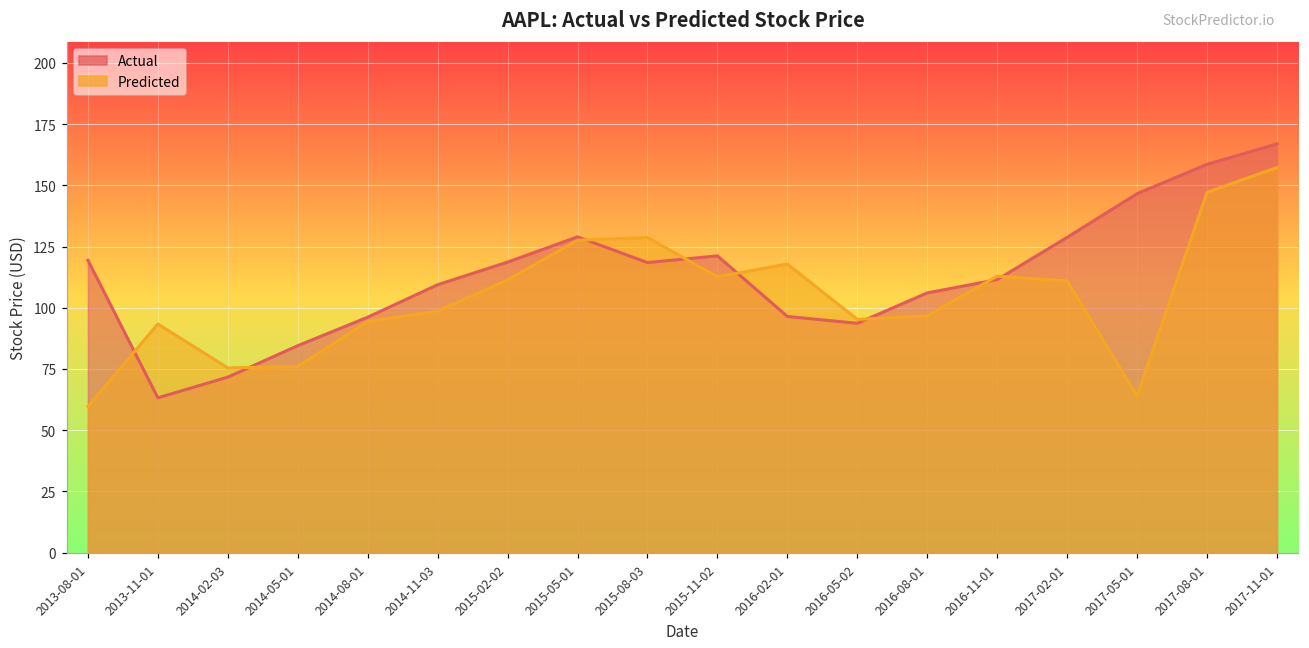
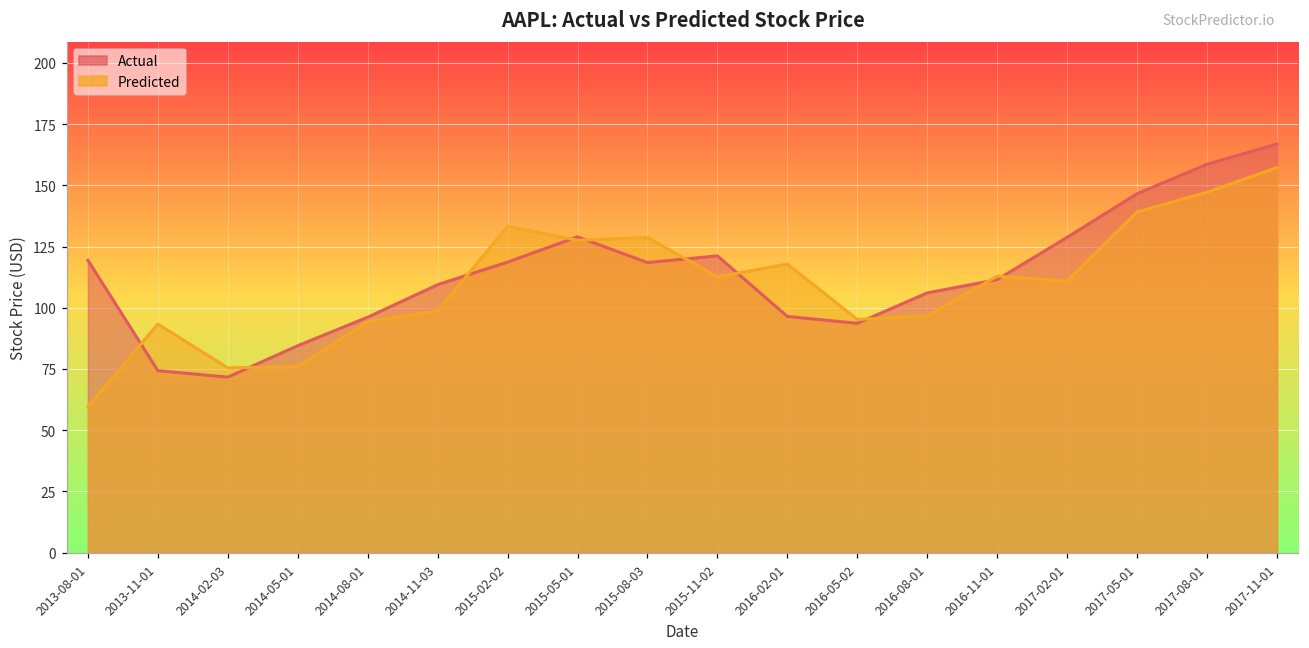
Actual, 2013-11-01: 63 -> 74
Predicted, 2015-02-02: 111 -> 133
Predicted, 2017-05-01: 64 -> 139
